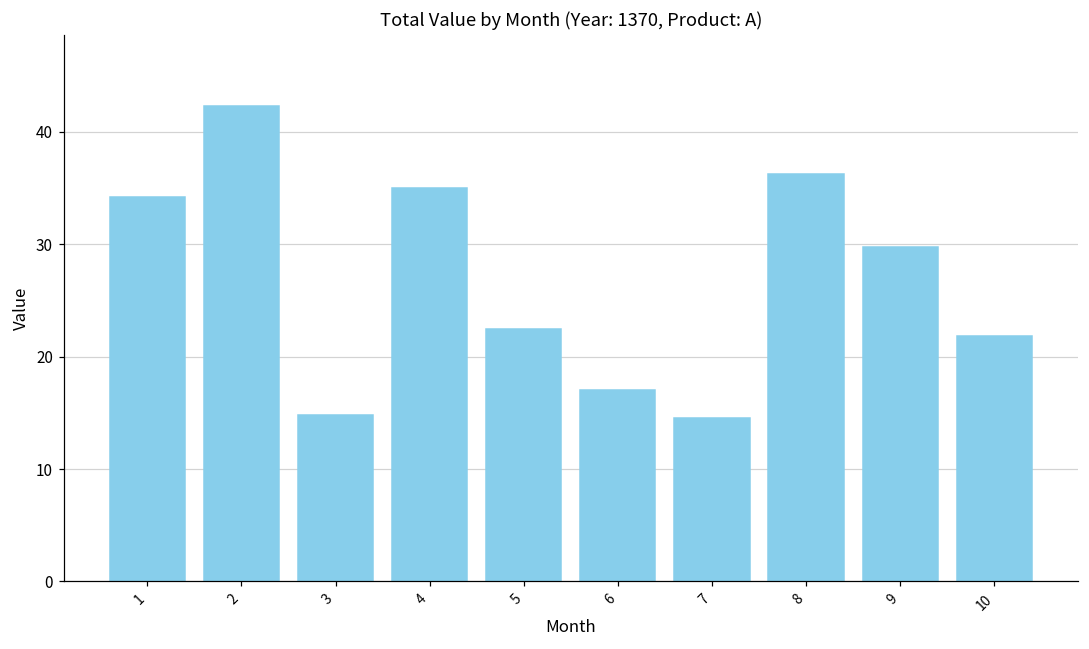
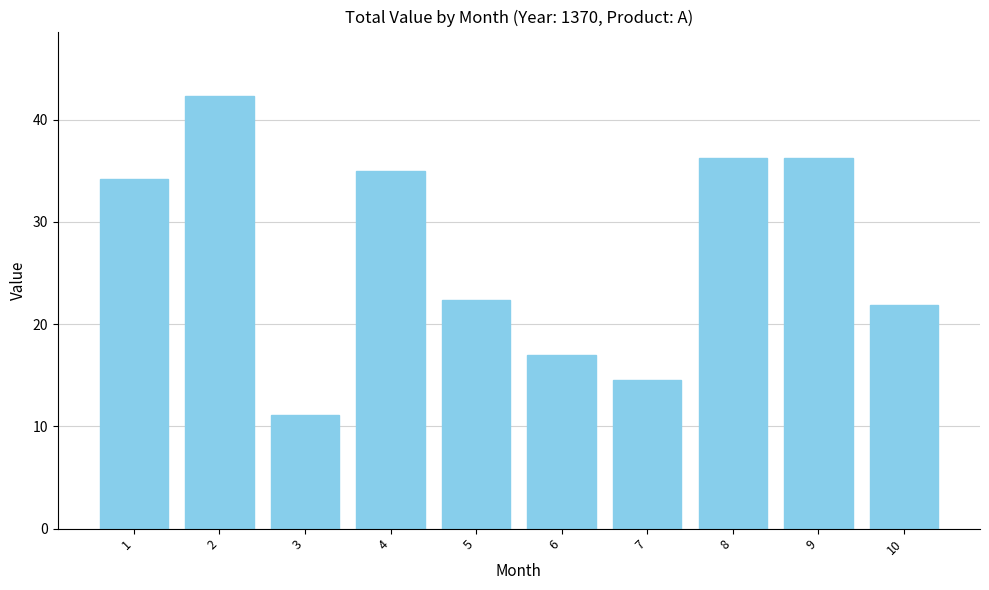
3: 14.8 -> 11.1
9: 29.8 -> 36.3
